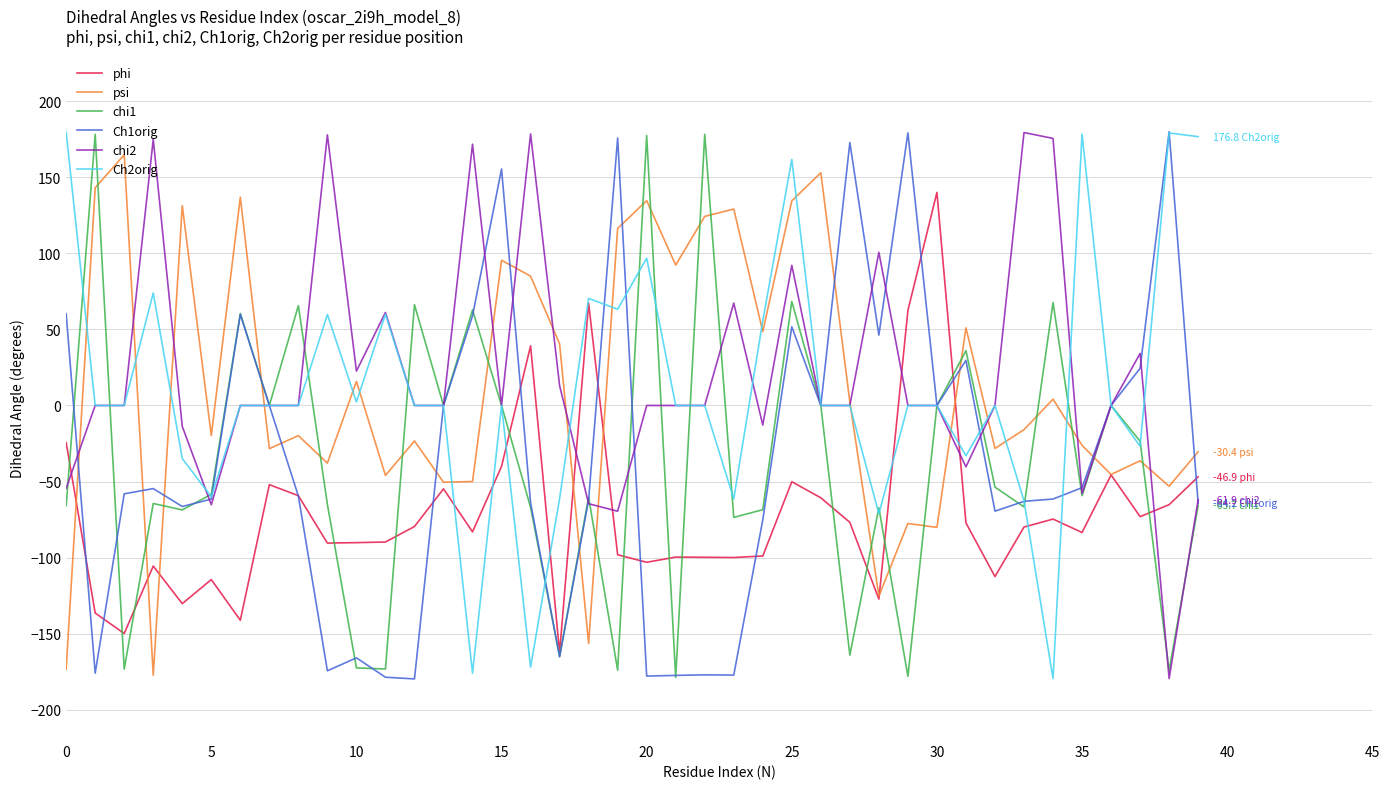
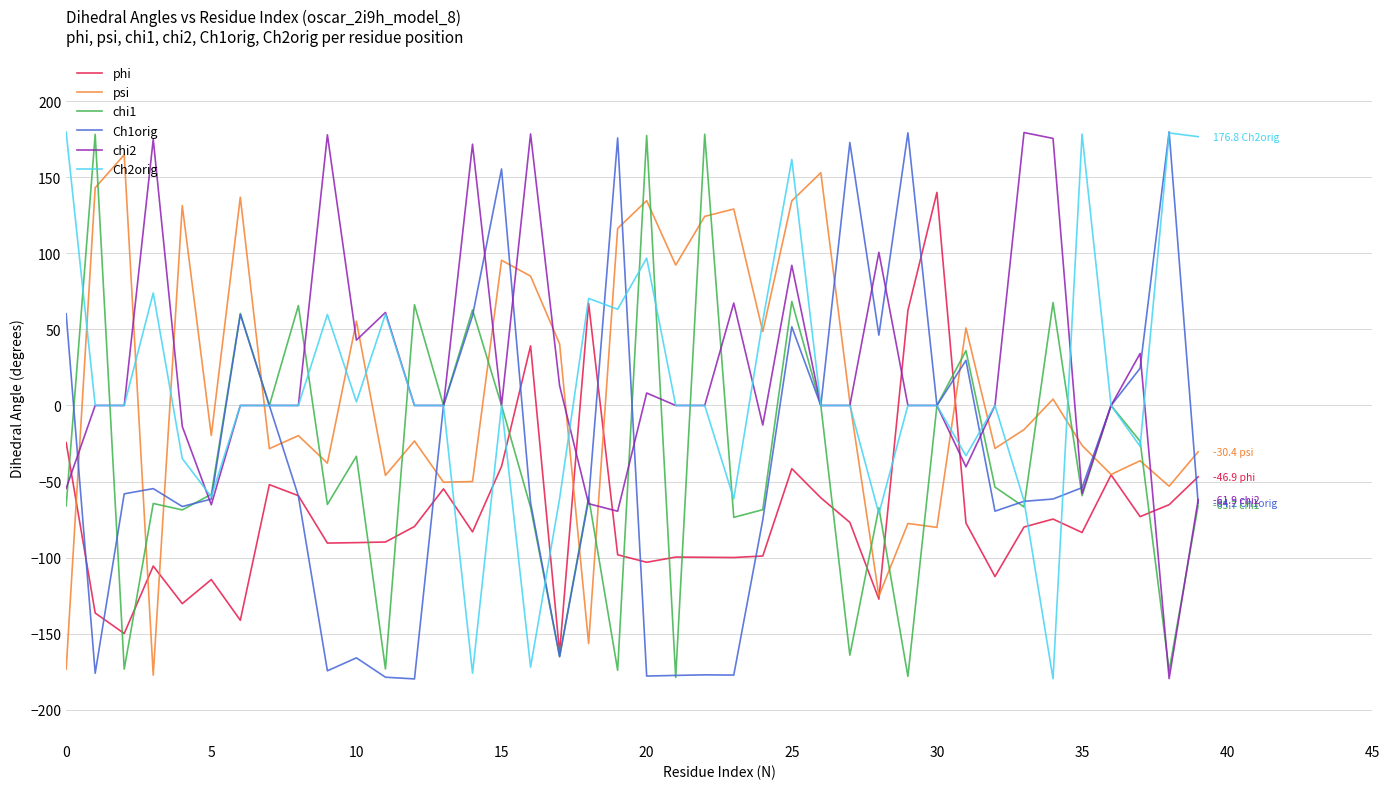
psi, 10: 16 -> 55
chi1, 10: -173 -> -33
chi2, 10: 23 -> 43
chi2, 20: 0 -> 8
phi, 25: -50 -> -42
